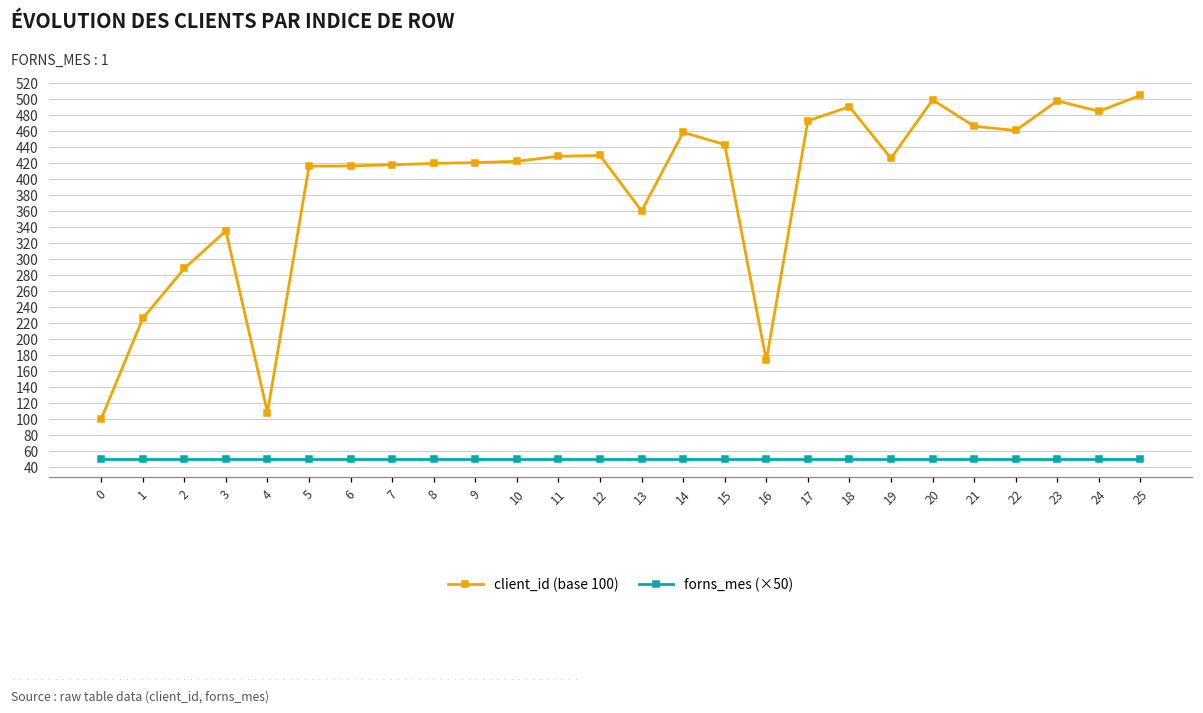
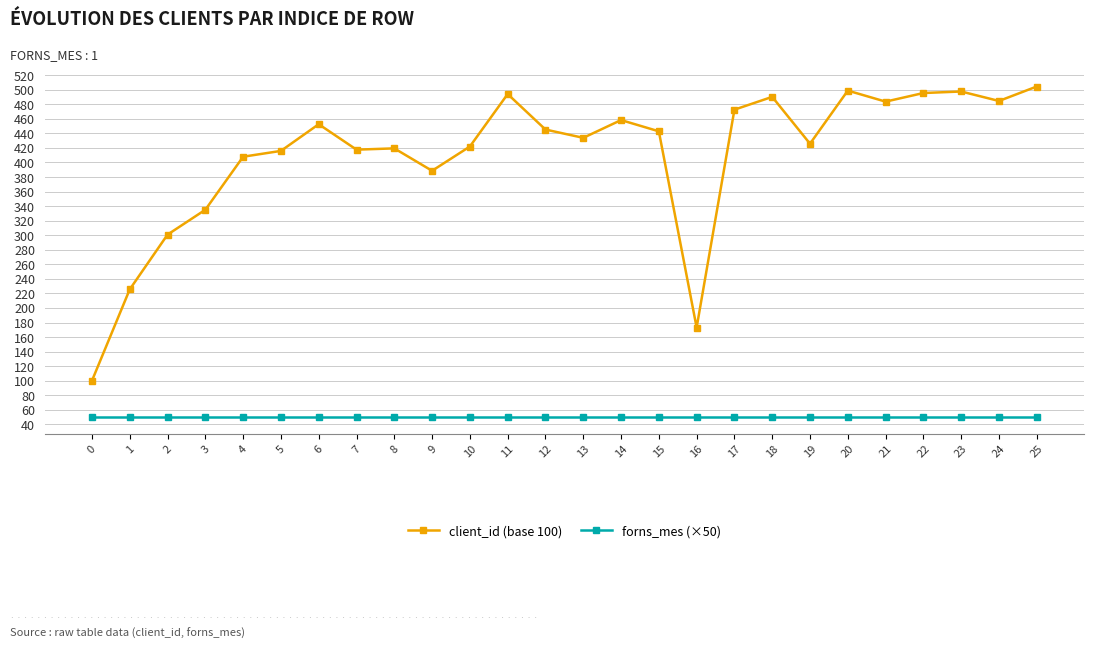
client_id (base 100), 2: 290 -> 300
client_id (base 100), 4: 110 -> 410
client_id (base 100), 6: 420 -> 450
client_id (base 100), 9: 420 -> 390
client_id (base 100), 11: 430 -> 490
client_id (base 100), 12: 430 -> 450
client_id (base 100), 13: 360 -> 430
client_id (base 100), 21: 470 -> 480
client_id (base 100), 22: 460 -> 500
